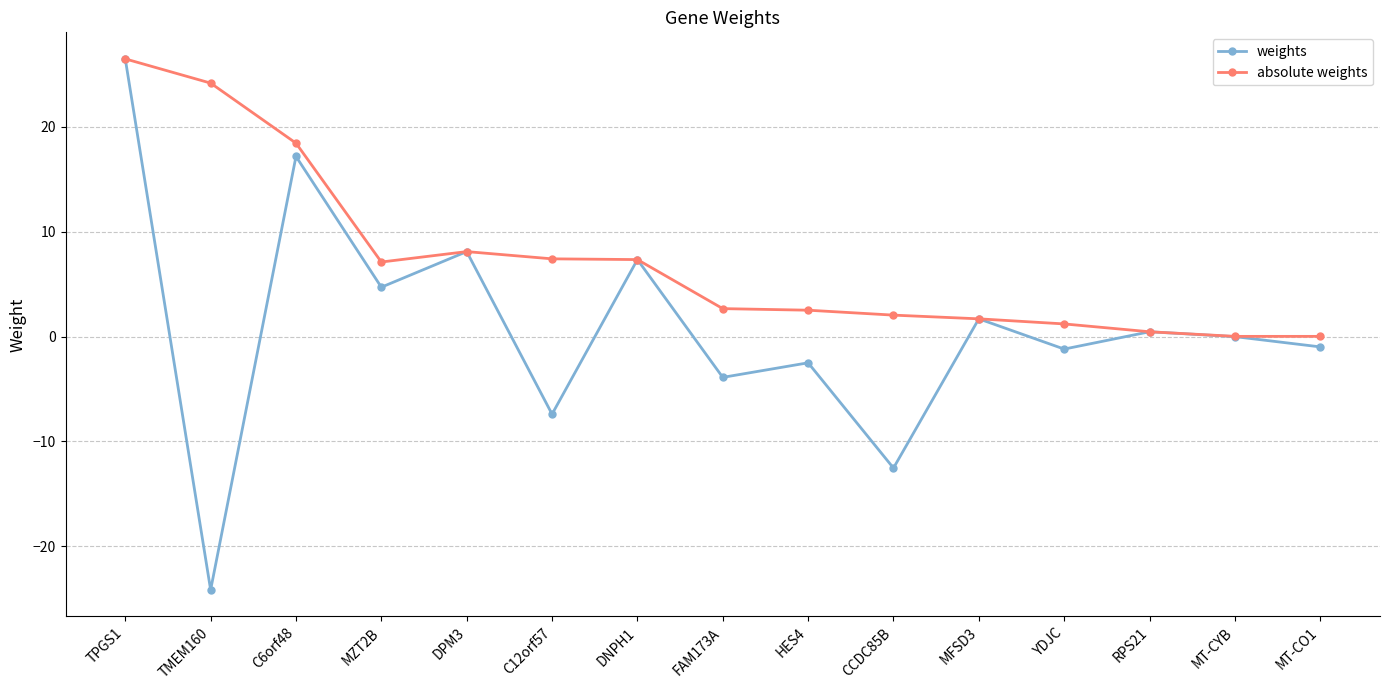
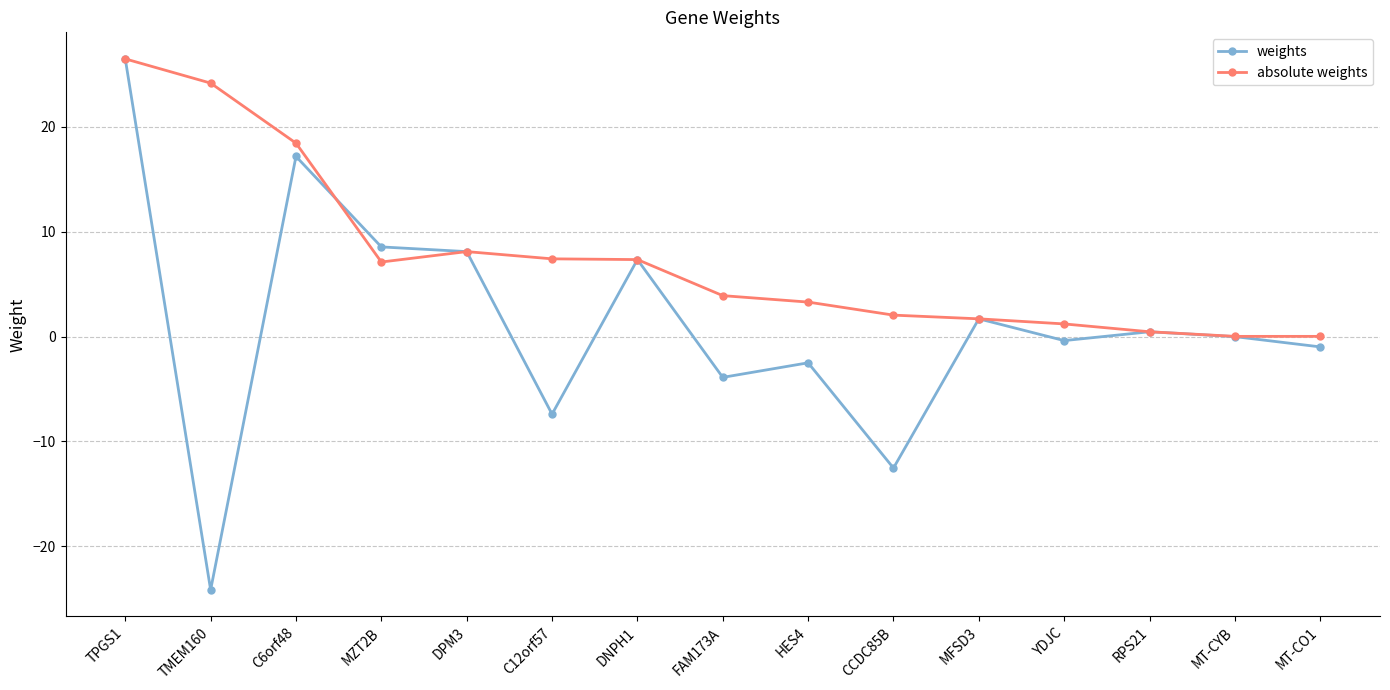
weights, MZT2B: 4.7 -> 8.5
absolute weights, FAM173A: 2.7 -> 3.9
absolute weights, HES4: 2.5 -> 3.3
weights, YDJC: -1.2 -> -0.4
